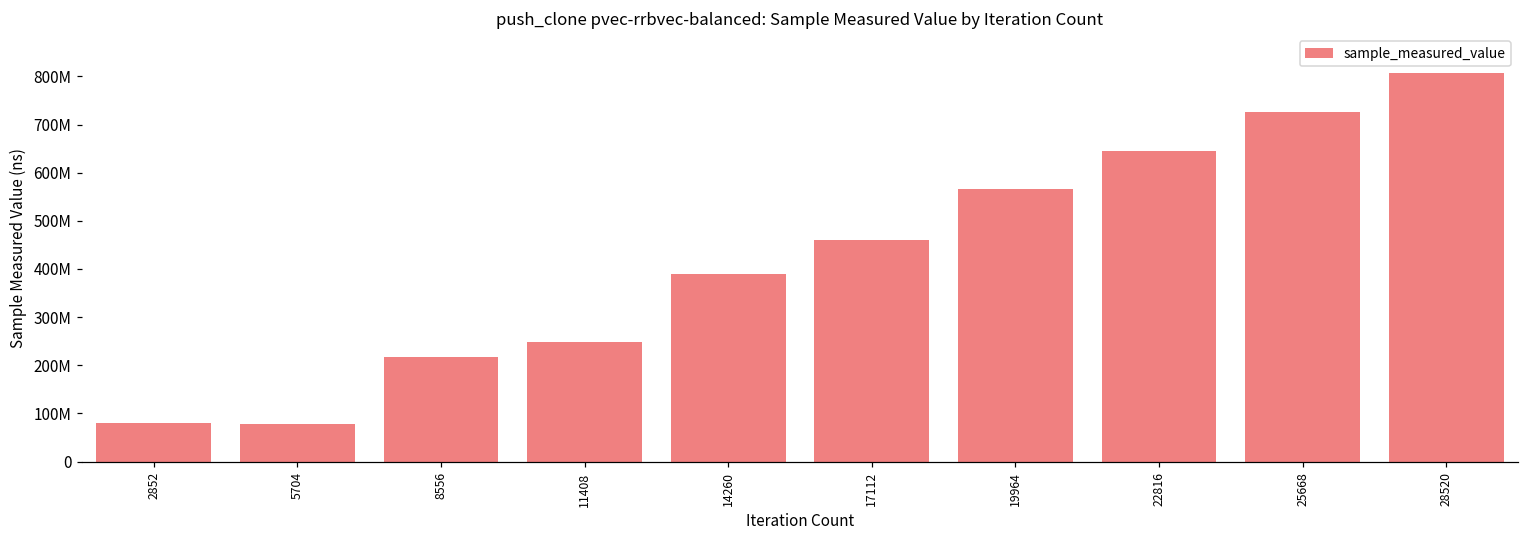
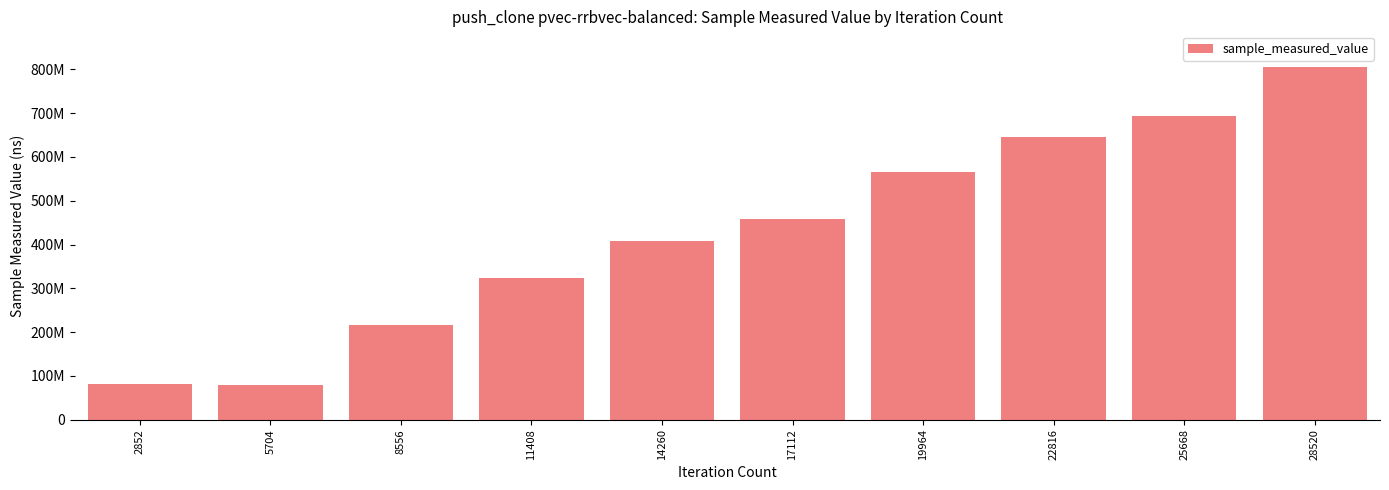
11408: 250000000 -> 320000000
14260: 390000000 -> 410000000
25668: 730000000 -> 690000000
